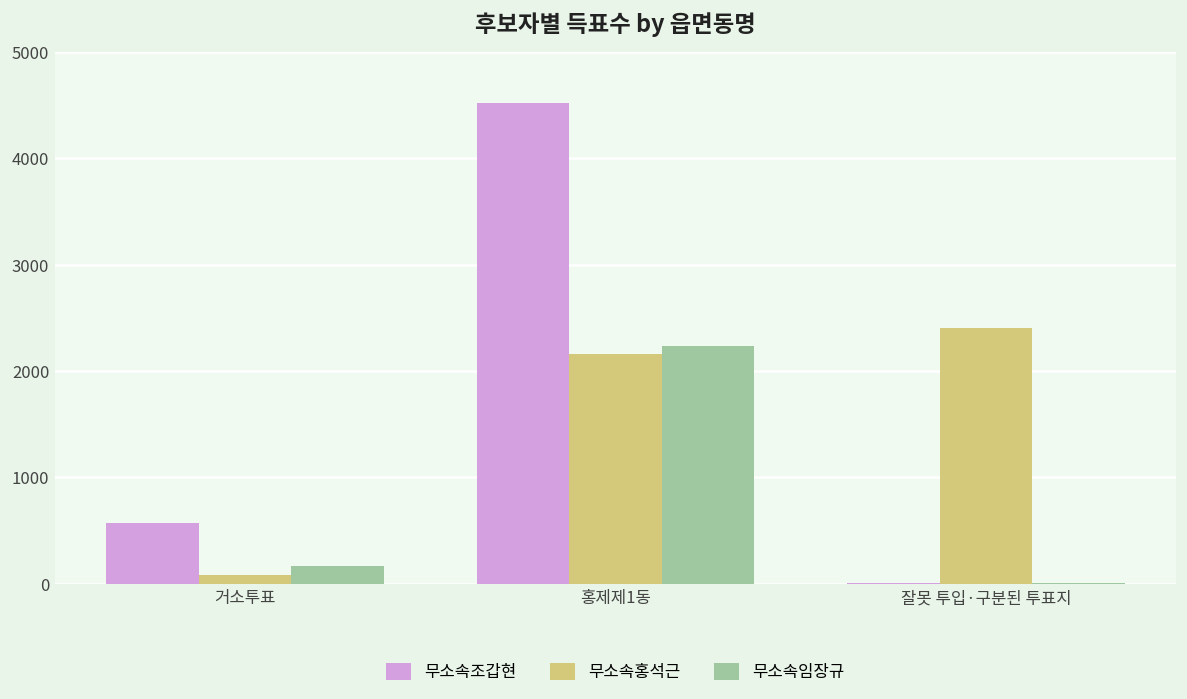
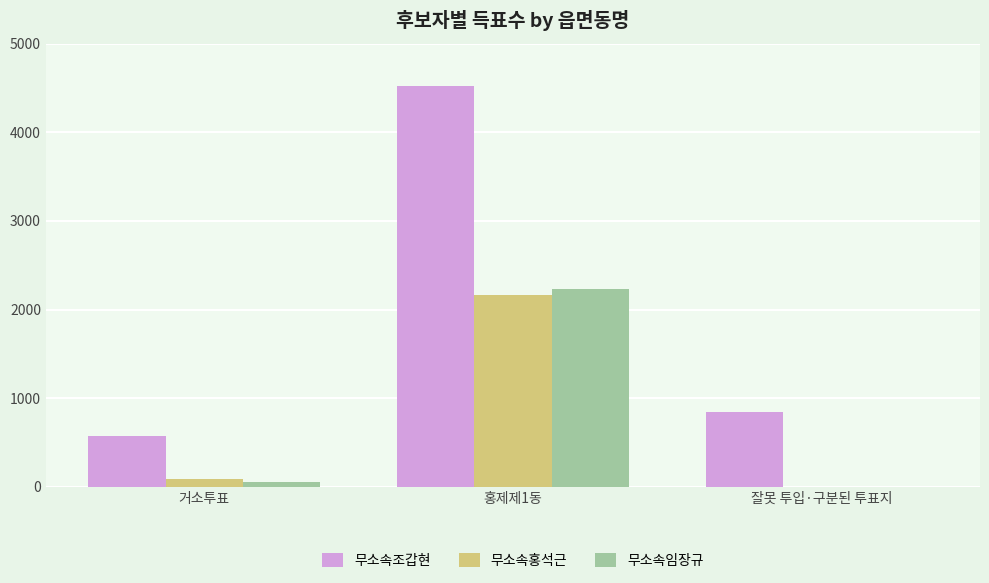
무소속임장규, 거소투표: 200 -> 100
무소속조갑현, 잘못 투입·구분된 투표지: 0 -> 800
무소속홍석근, 잘못 투입·구분된 투표지: 2400 -> 0
